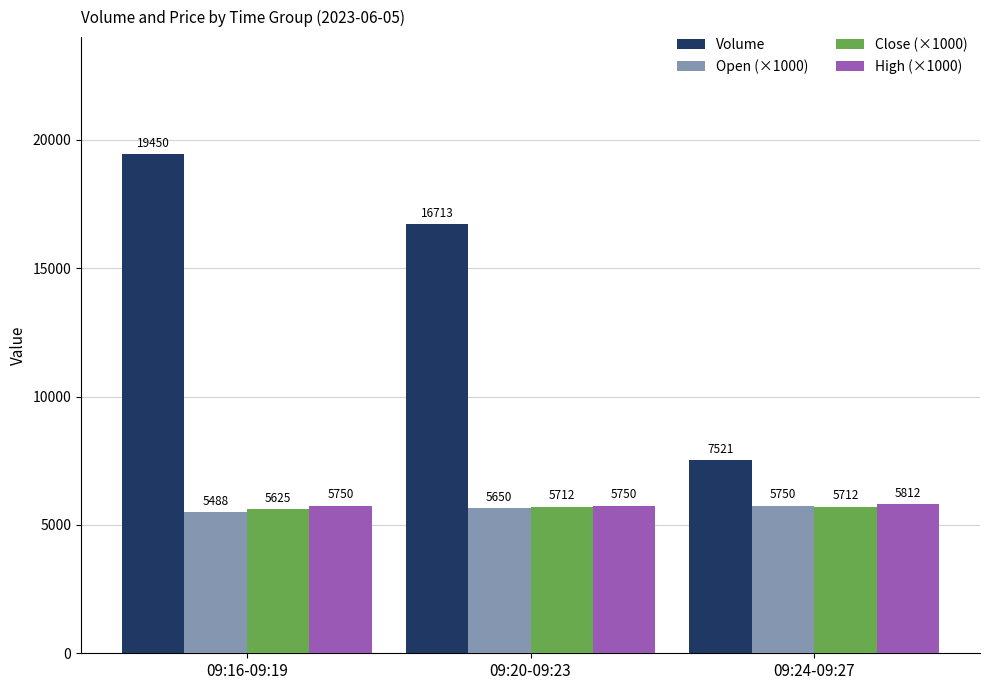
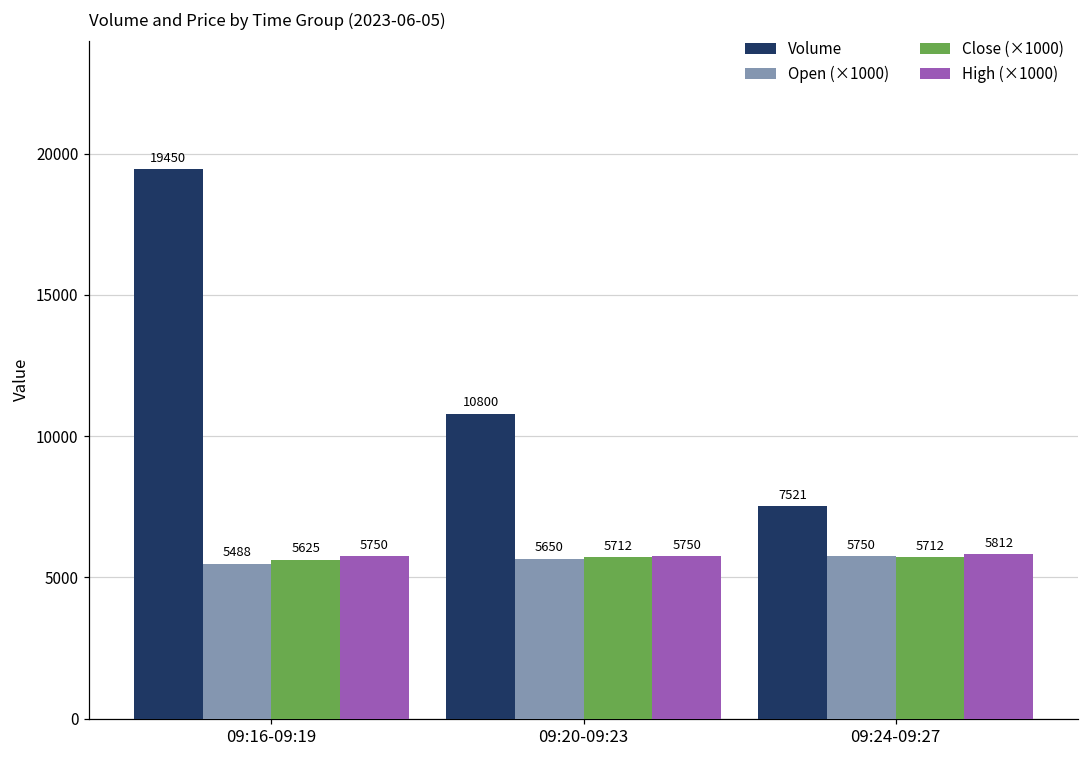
Volume, 09:20-09:23: 16713 -> 10800
